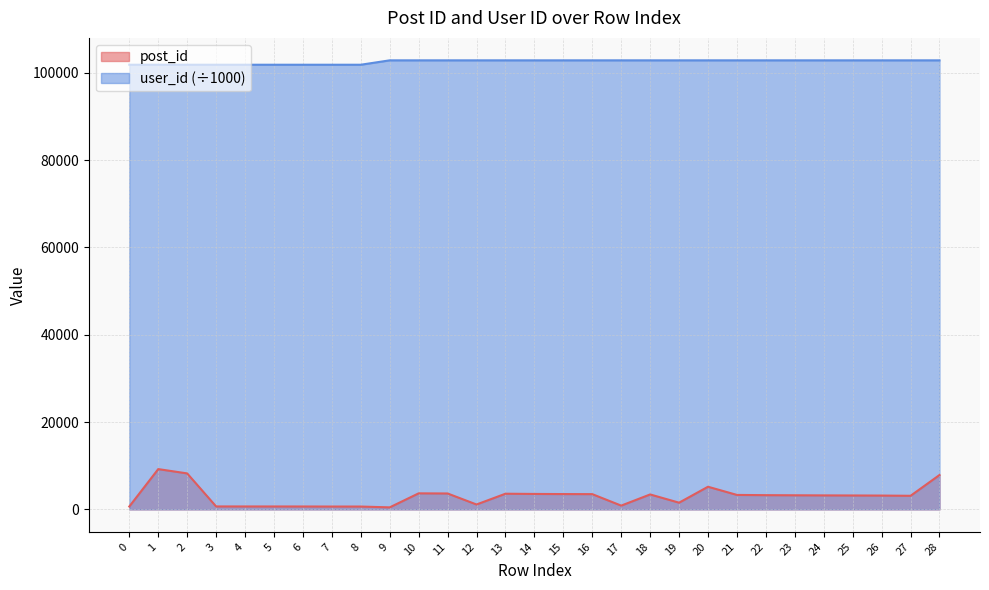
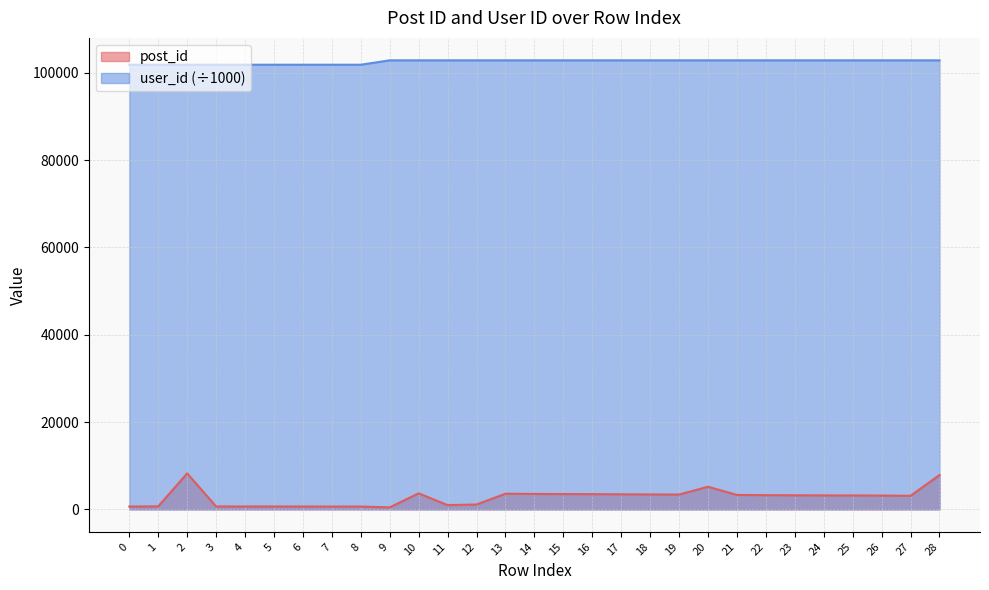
post_id, 1: 9000 -> 1000
post_id, 11: 4000 -> 1000
post_id, 17: 1000 -> 3000
post_id, 19: 2000 -> 3000
